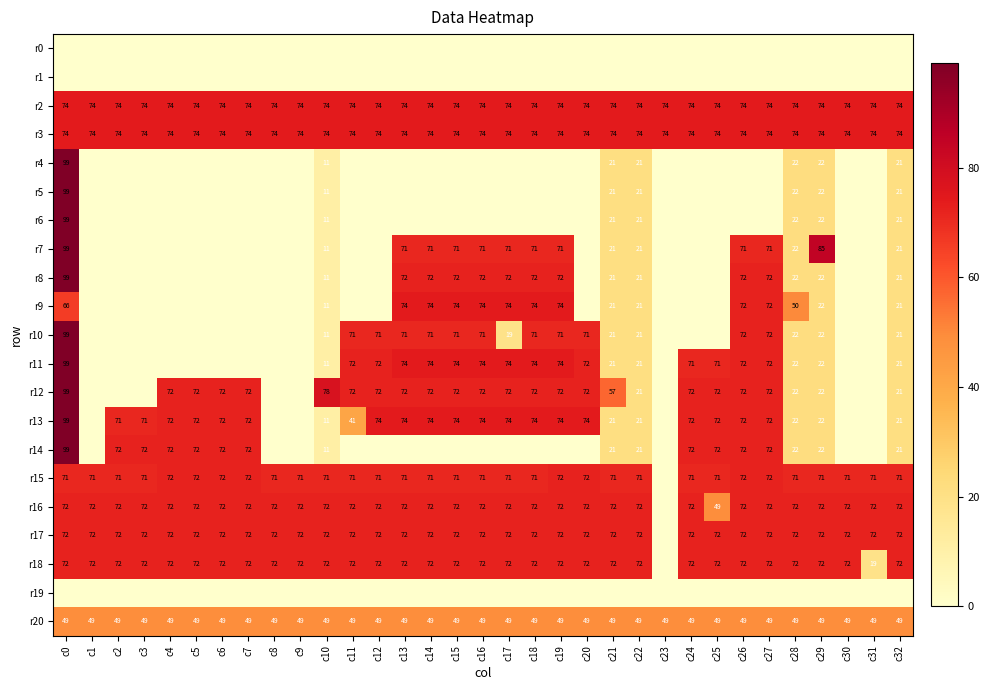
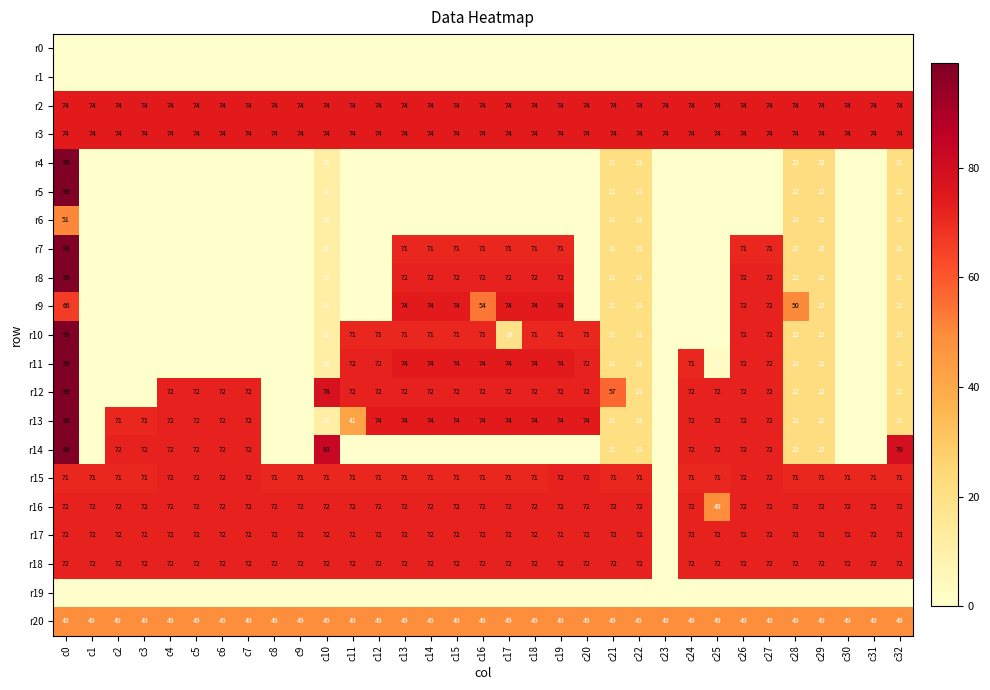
r6, c0: 99 -> 51
r7, c29: 85 -> 22
r9, c16: 74 -> 54
r11, c25: 71 -> 3
r14, c10: 11 -> 83
r14, c32: 21 -> 79
r18, c31: 19 -> 72
